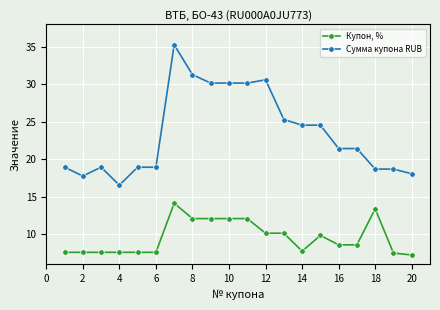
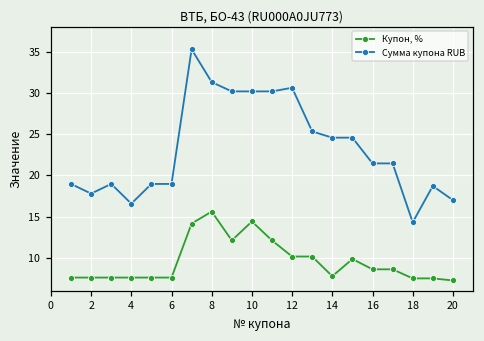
Купон, %, 8: 12 -> 16
Купон, %, 10: 12 -> 14
Купон, %, 18: 13 -> 8
Сумма купона RUB, 18: 19 -> 14
Сумма купона RUB, 20: 18 -> 17
